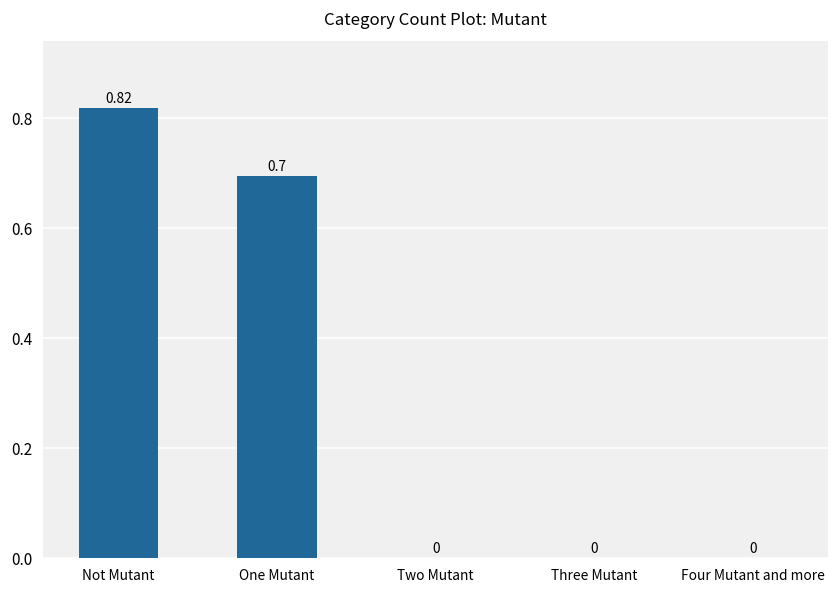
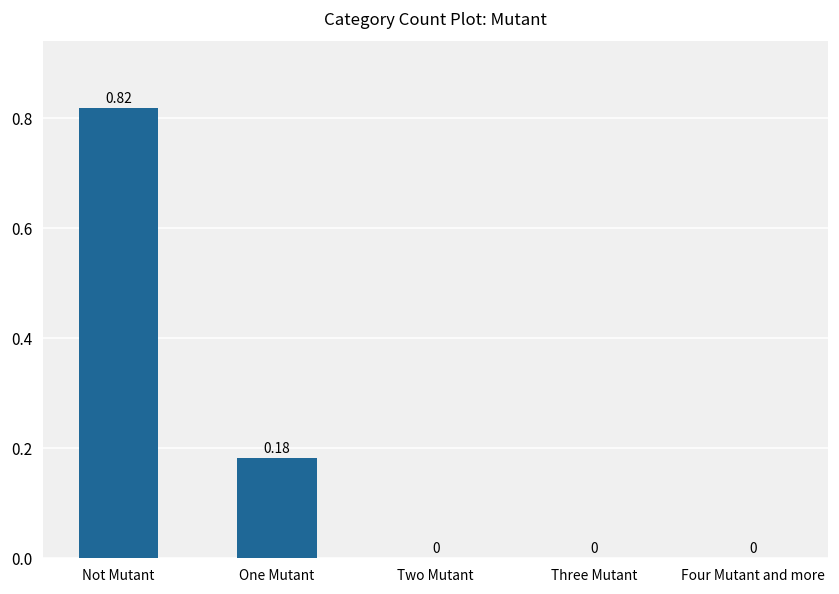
One Mutant: 0.7 -> 0.18
